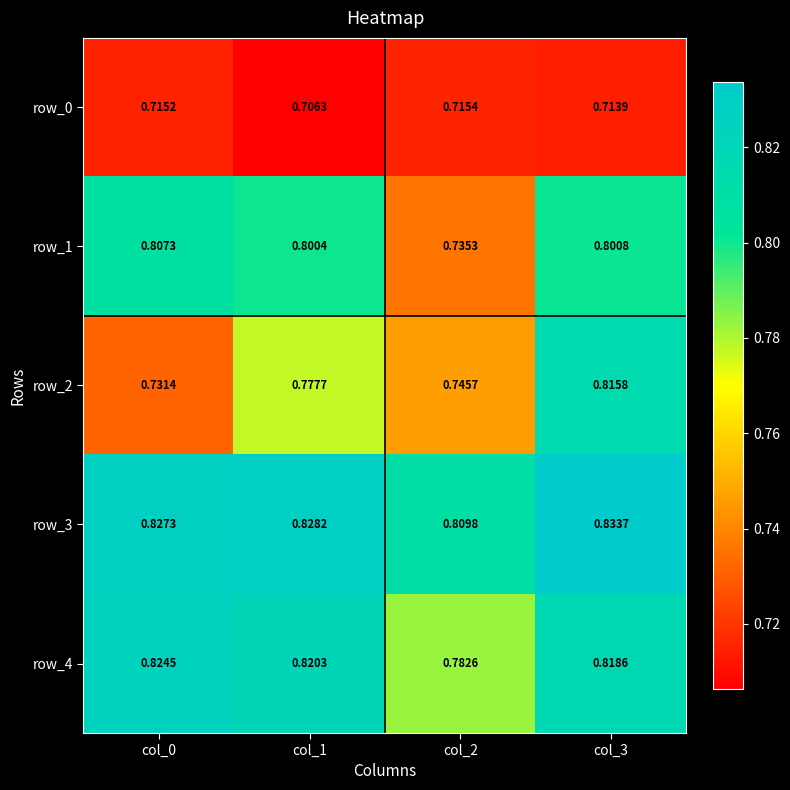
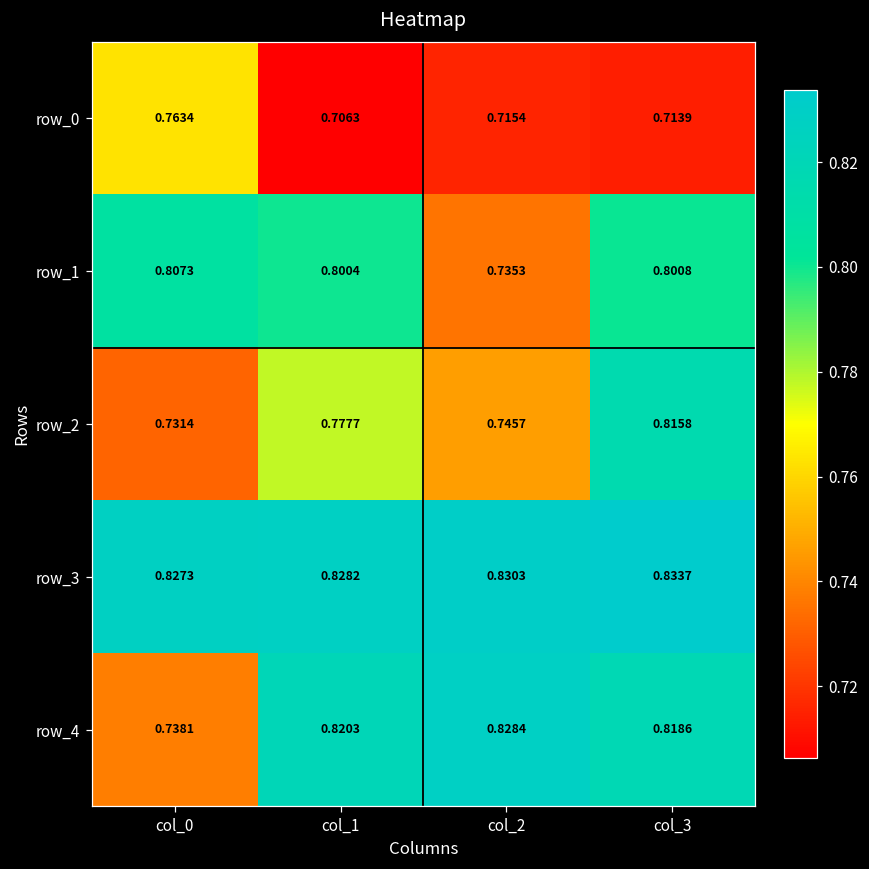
row_0, col_0: 0.7152 -> 0.7634
row_3, col_2: 0.8098 -> 0.8303
row_4, col_0: 0.8245 -> 0.7381
row_4, col_2: 0.7826 -> 0.8284
